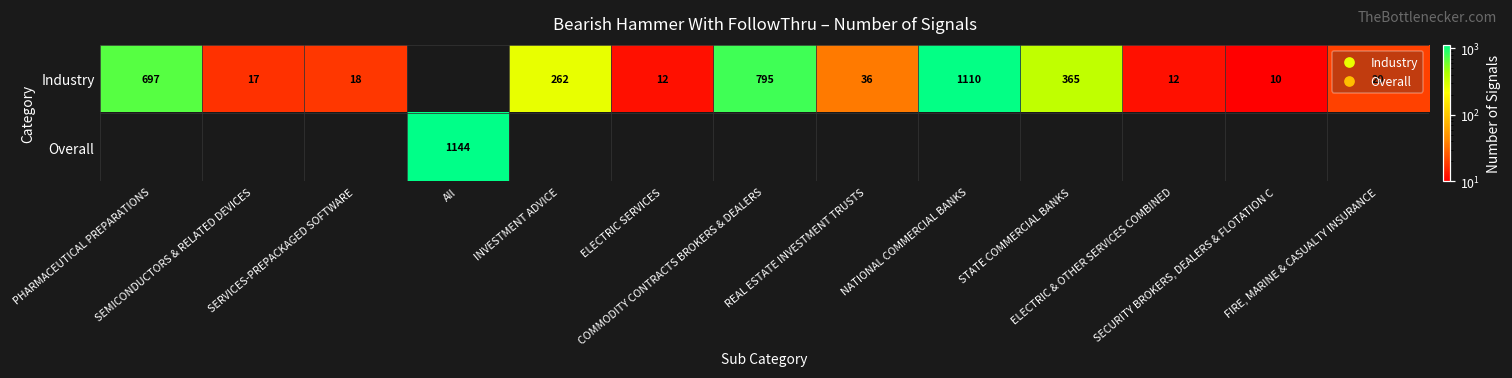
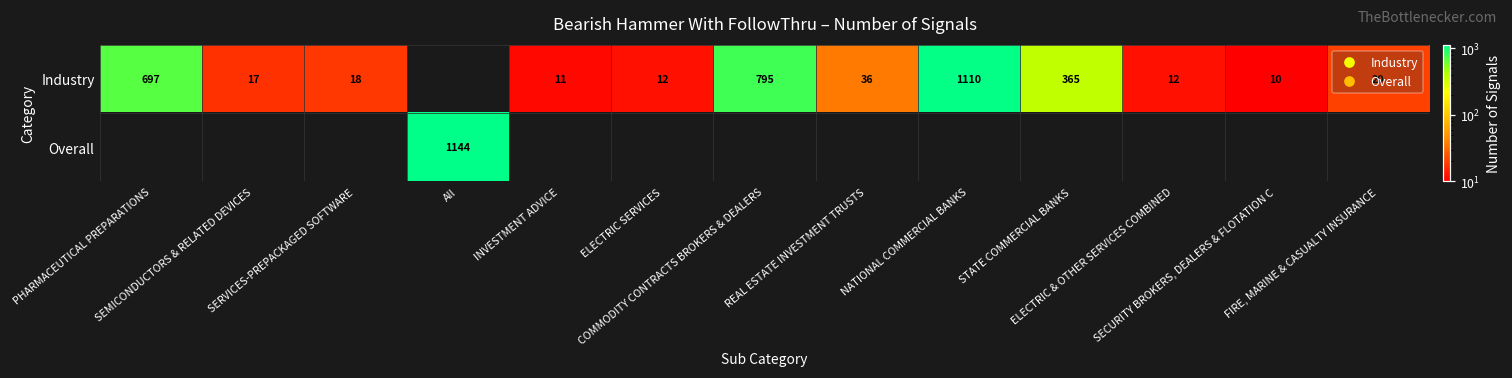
Industry, INVESTMENT ADVICE: 262 -> 11
